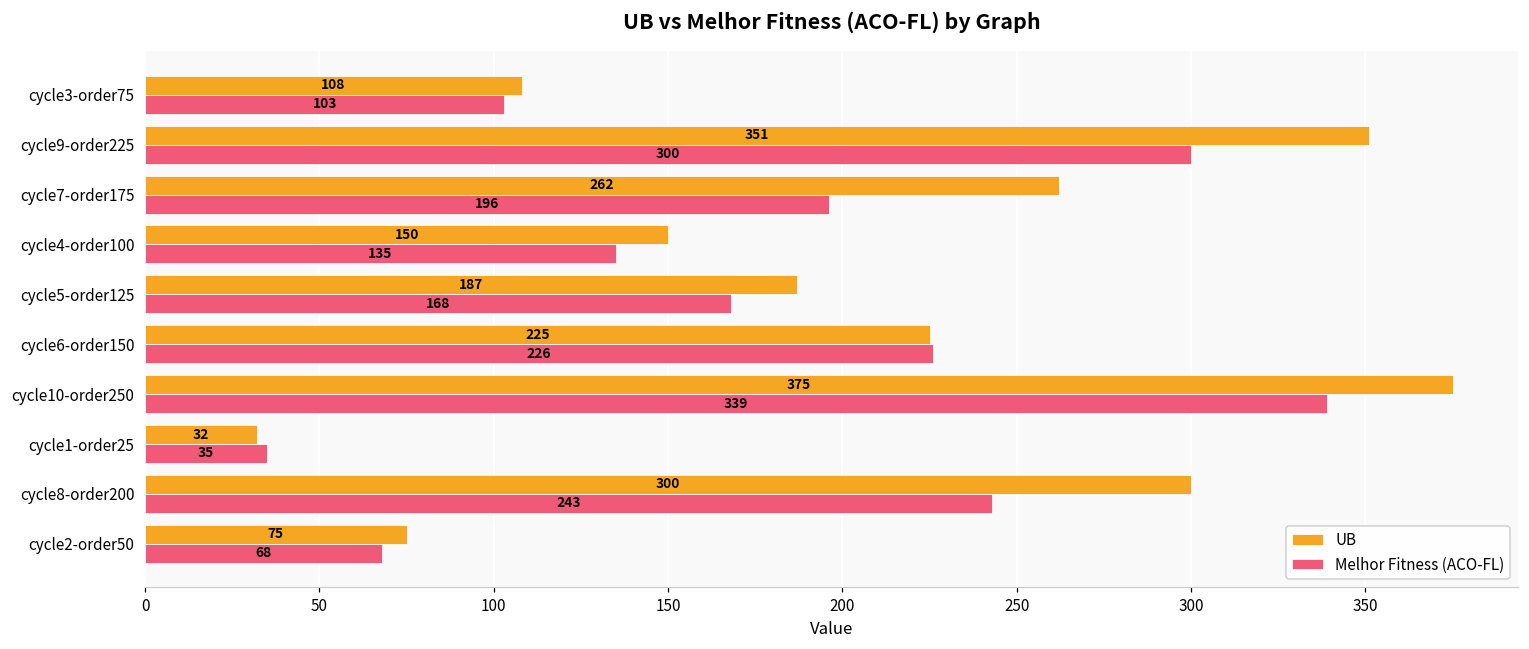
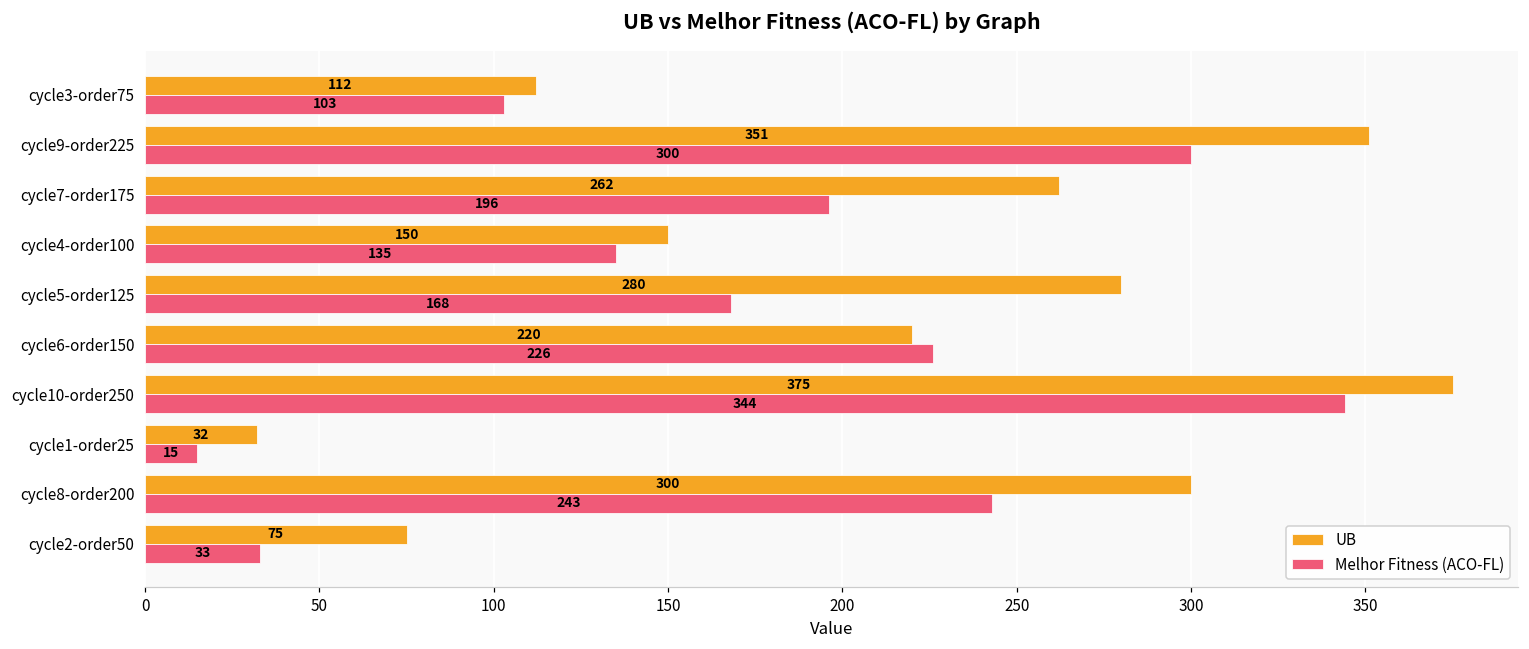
UB, cycle3-order75: 108 -> 112
UB, cycle5-order125: 187 -> 280
UB, cycle6-order150: 225 -> 220
Melhor Fitness (ACO-FL), cycle10-order250: 339 -> 344
Melhor Fitness (ACO-FL), cycle1-order25: 35 -> 15
Melhor Fitness (ACO-FL), cycle2-order50: 68 -> 33
